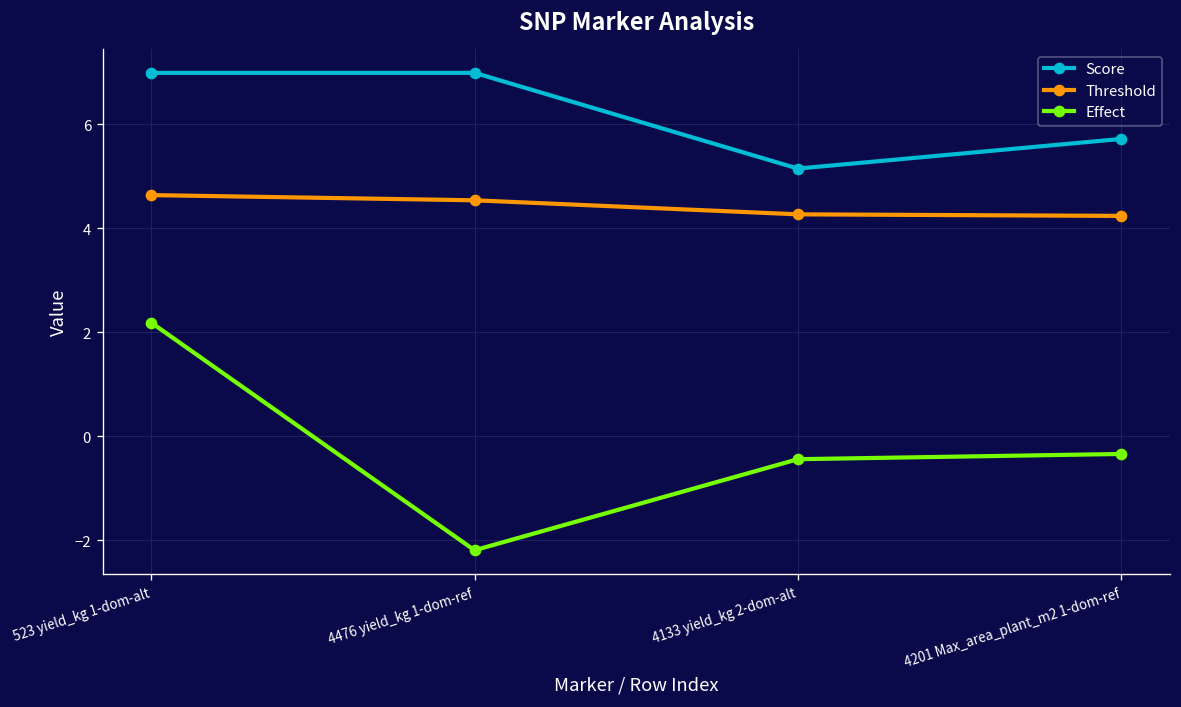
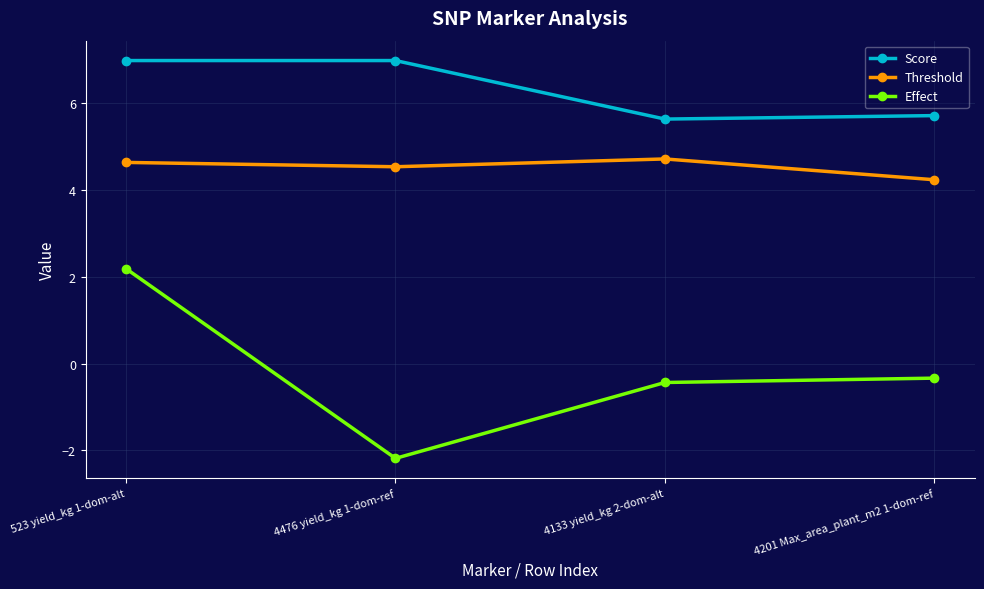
Score, 4133 yield_kg 2-dom-alt: 5.2 -> 5.6
Threshold, 4133 yield_kg 2-dom-alt: 4.3 -> 4.7
